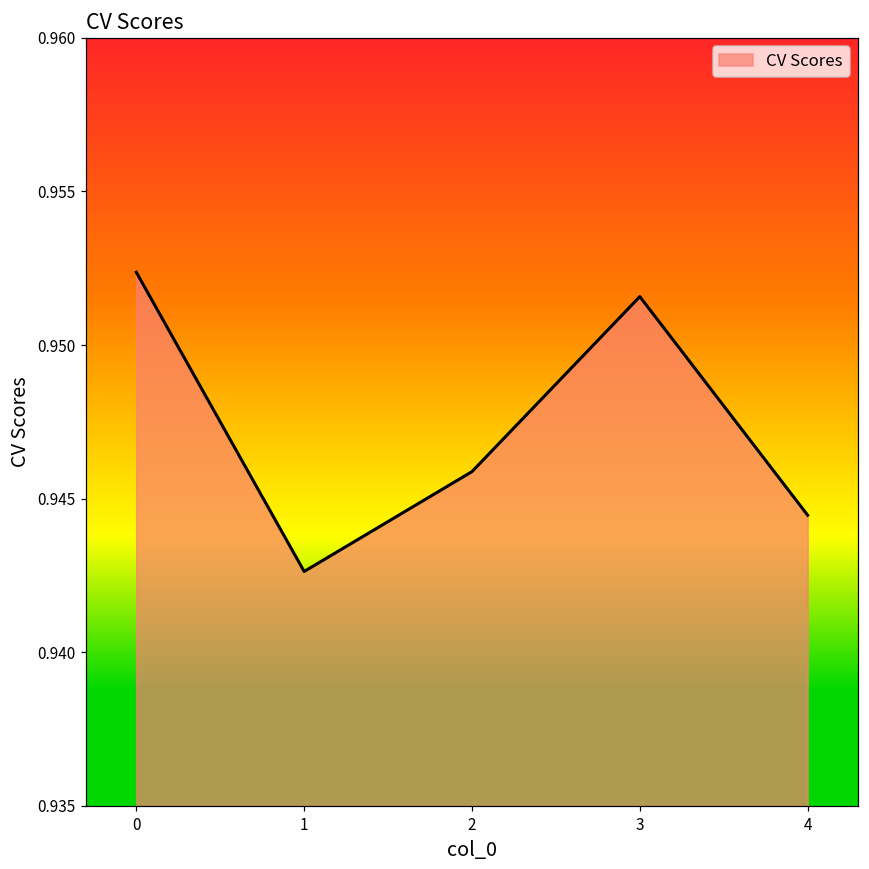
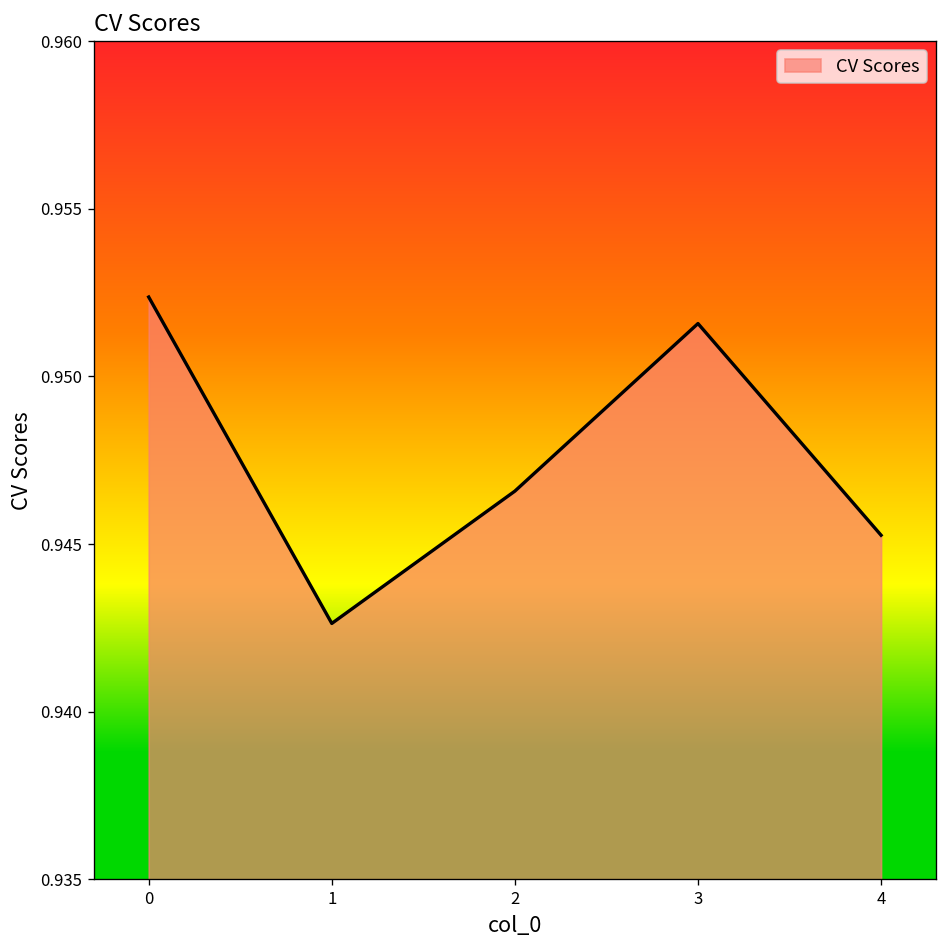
2: 0.9459 -> 0.9466
4: 0.9445 -> 0.9453
